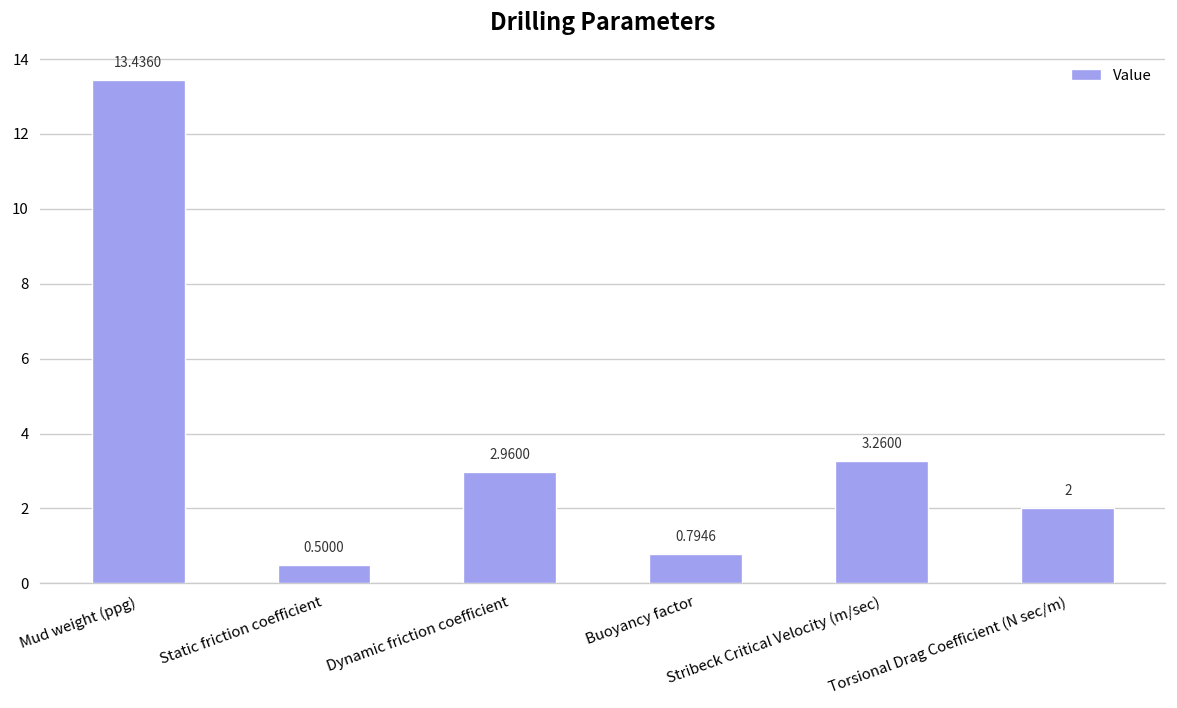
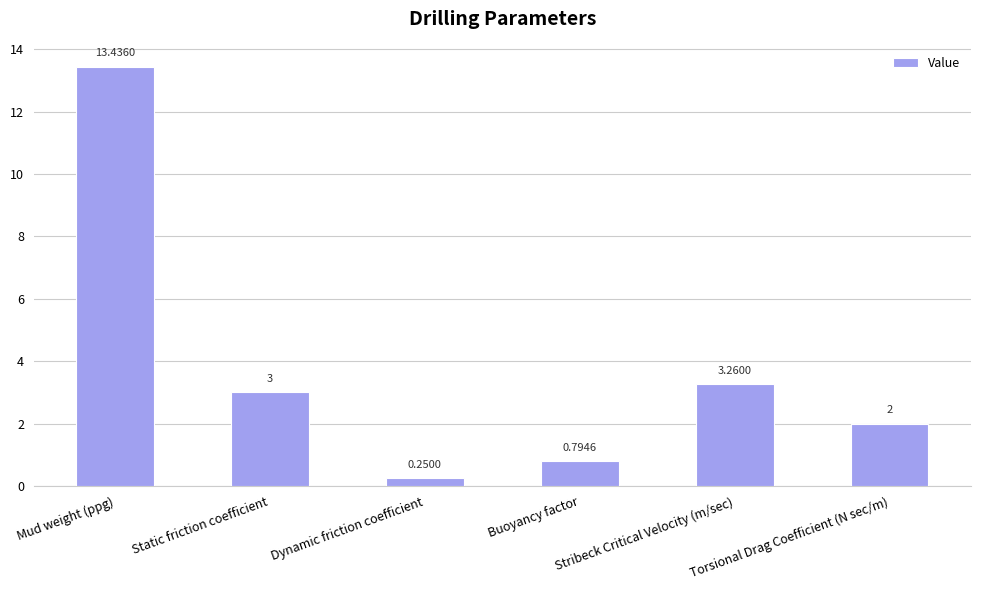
Static friction coefficient: 0.5000 -> 3
Dynamic friction coefficient: 2.9600 -> 0.2500
